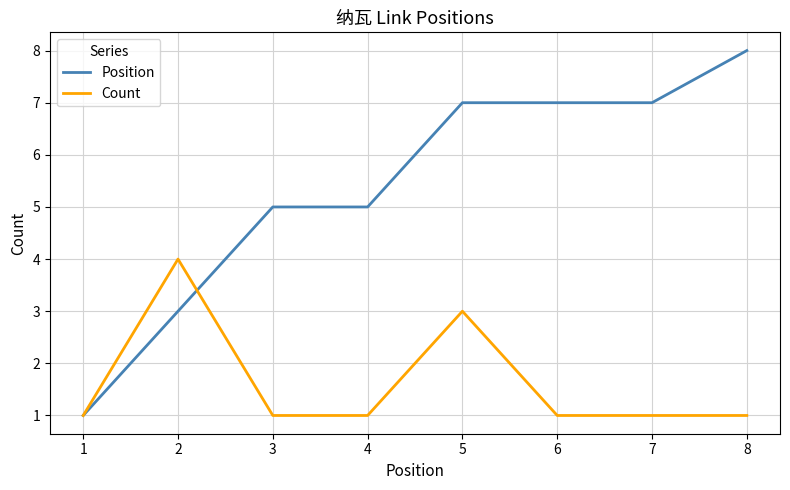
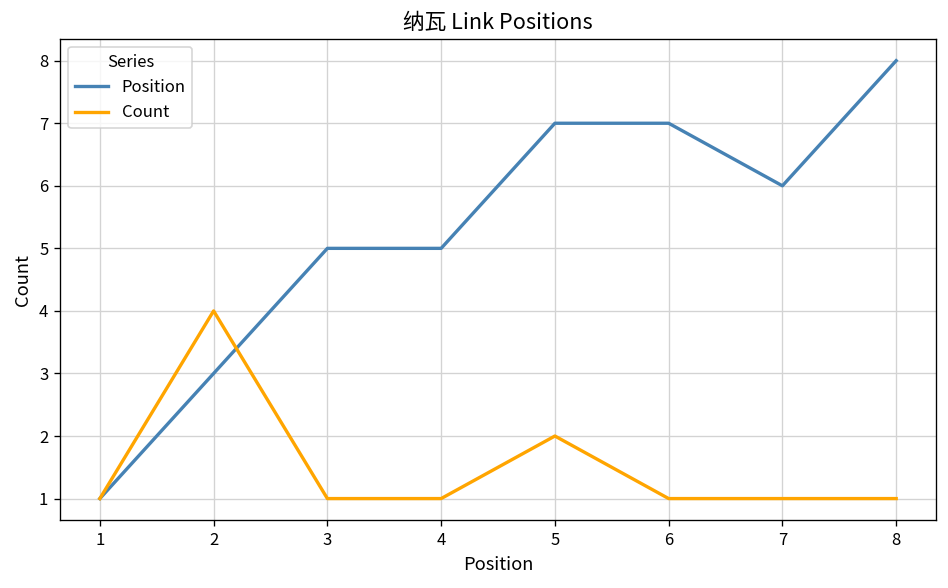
Count, 5: 3 -> 2
Position, 7: 7 -> 6
